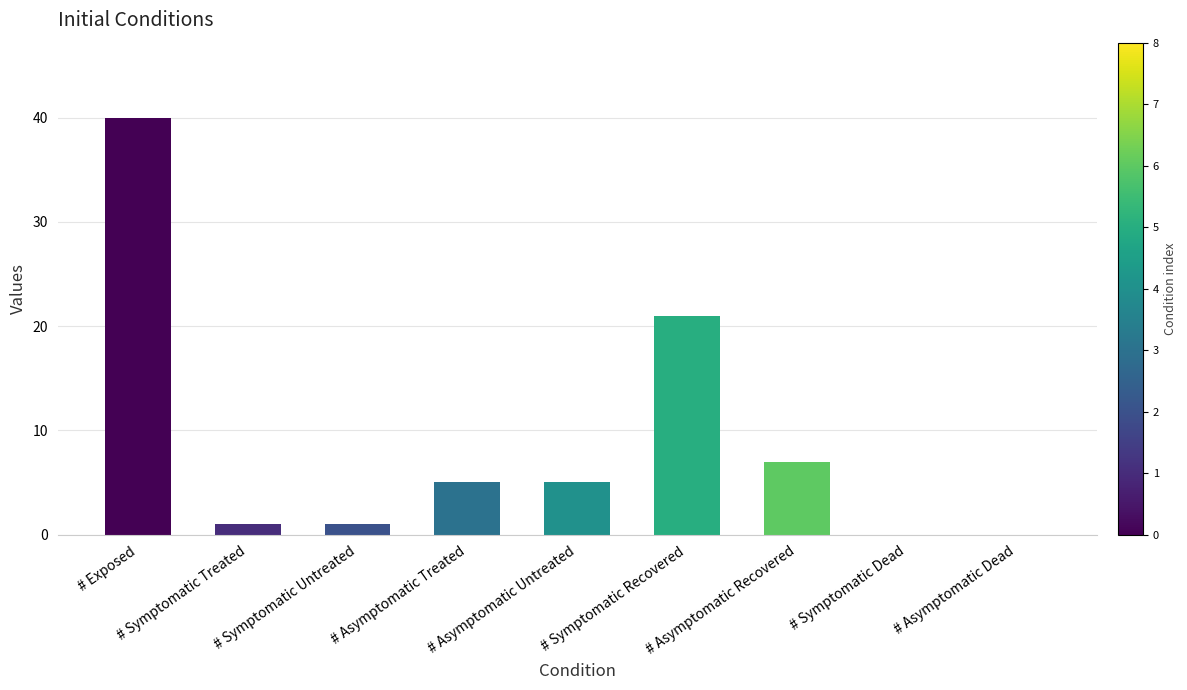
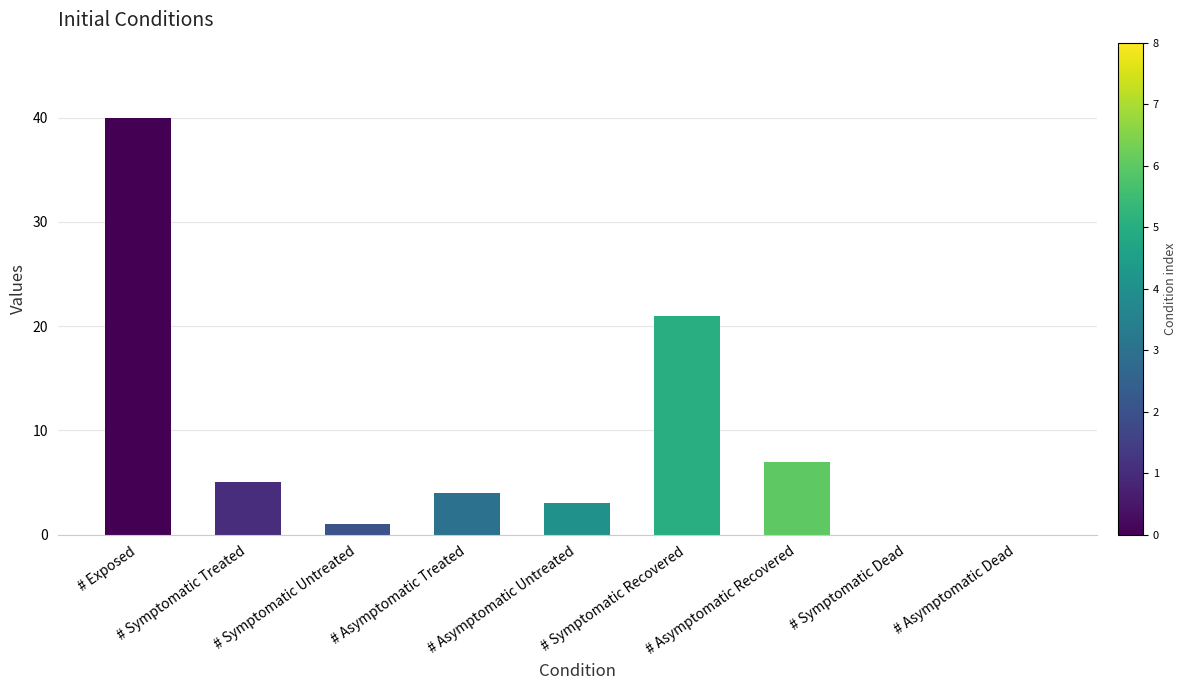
# Symptomatic Treated: 1 -> 5
# Asymptomatic Treated: 5 -> 4
# Asymptomatic Untreated: 5 -> 3
